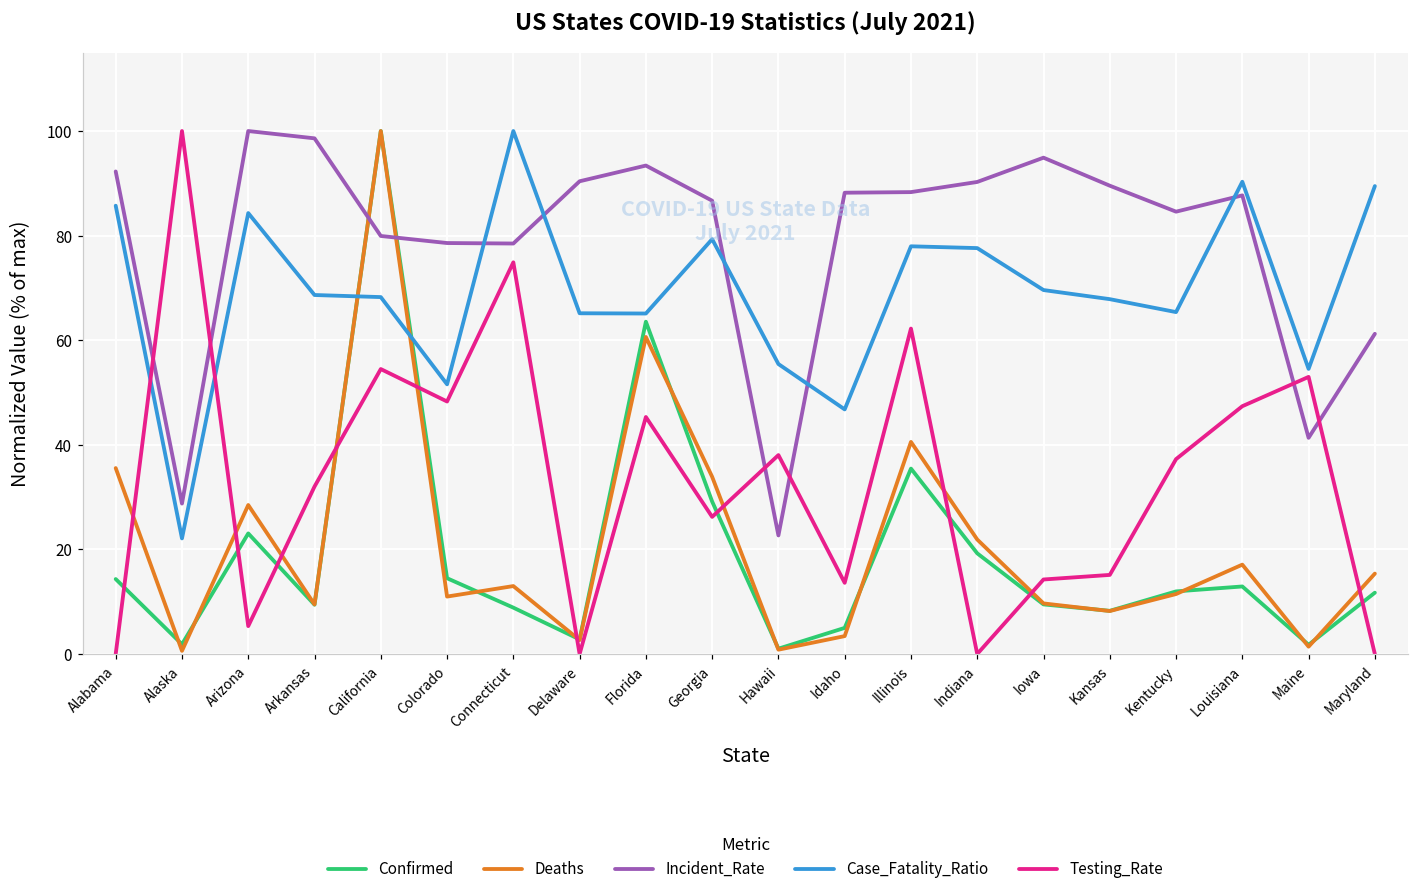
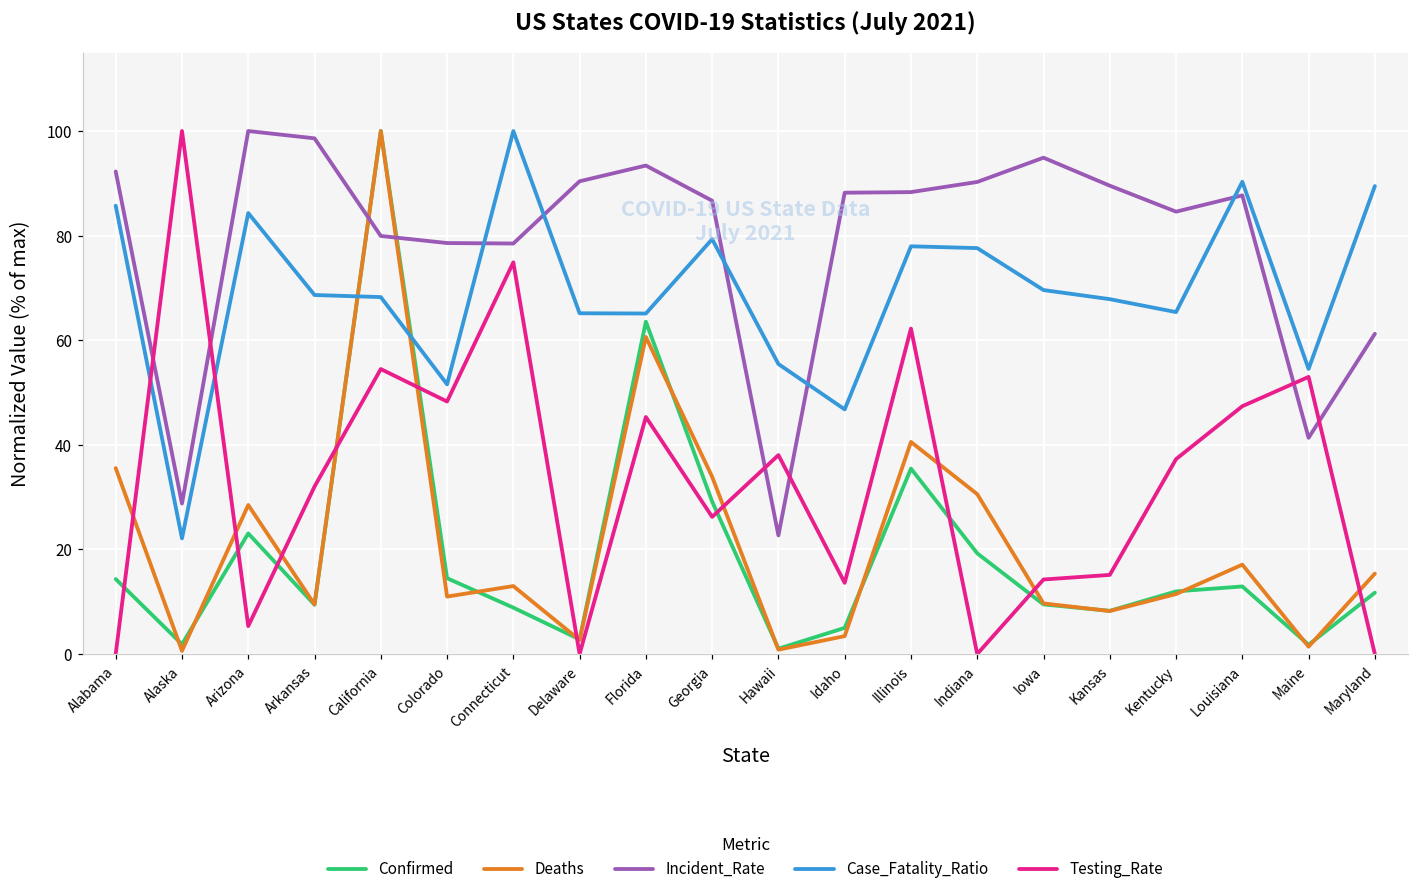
Deaths, Indiana: 22 -> 31
